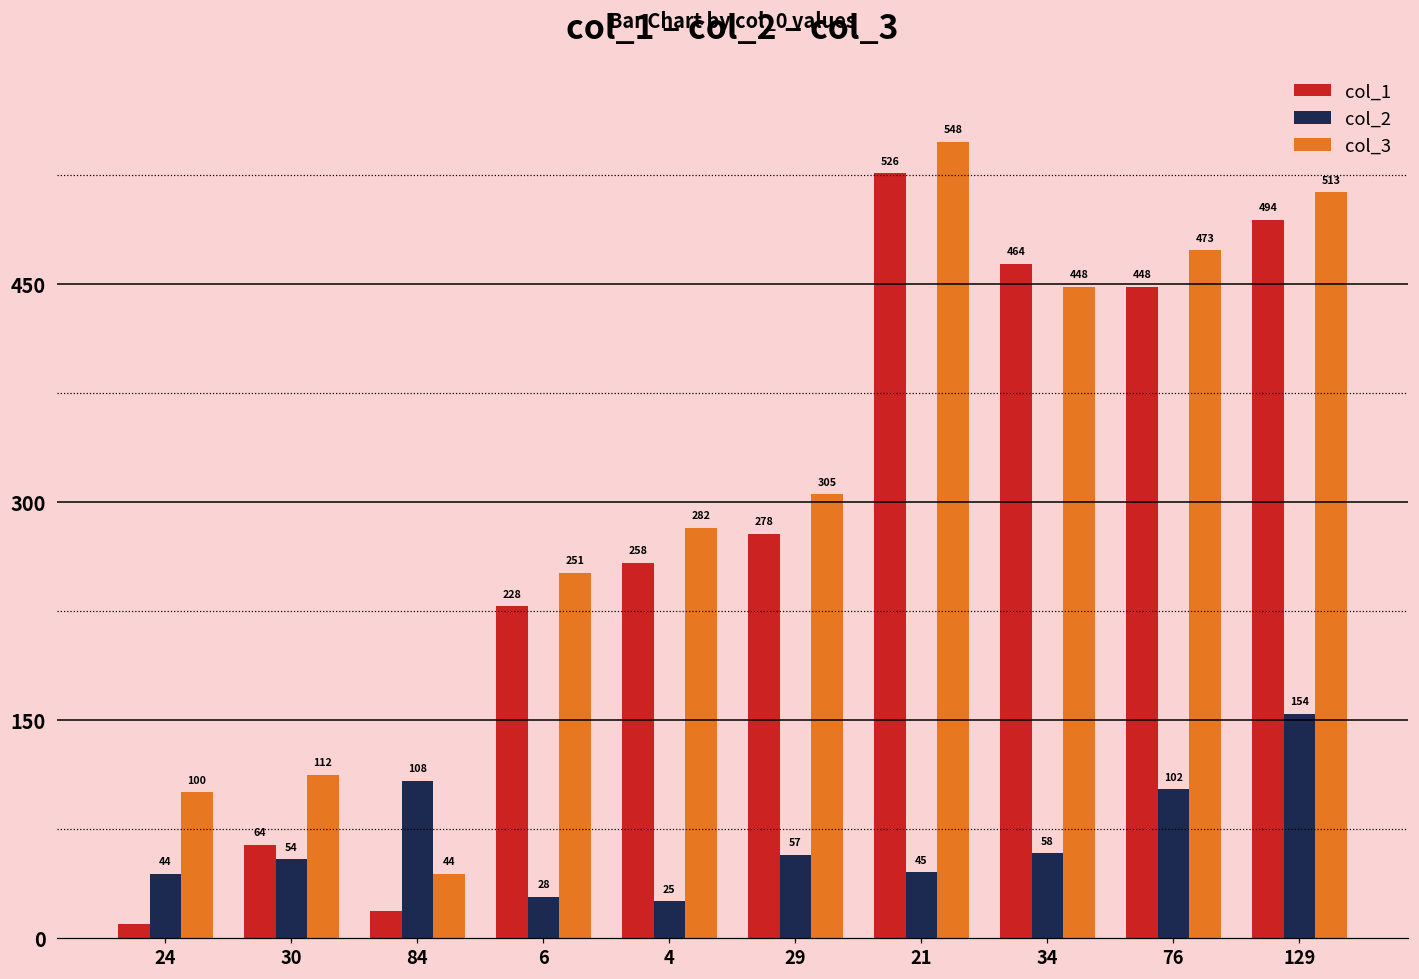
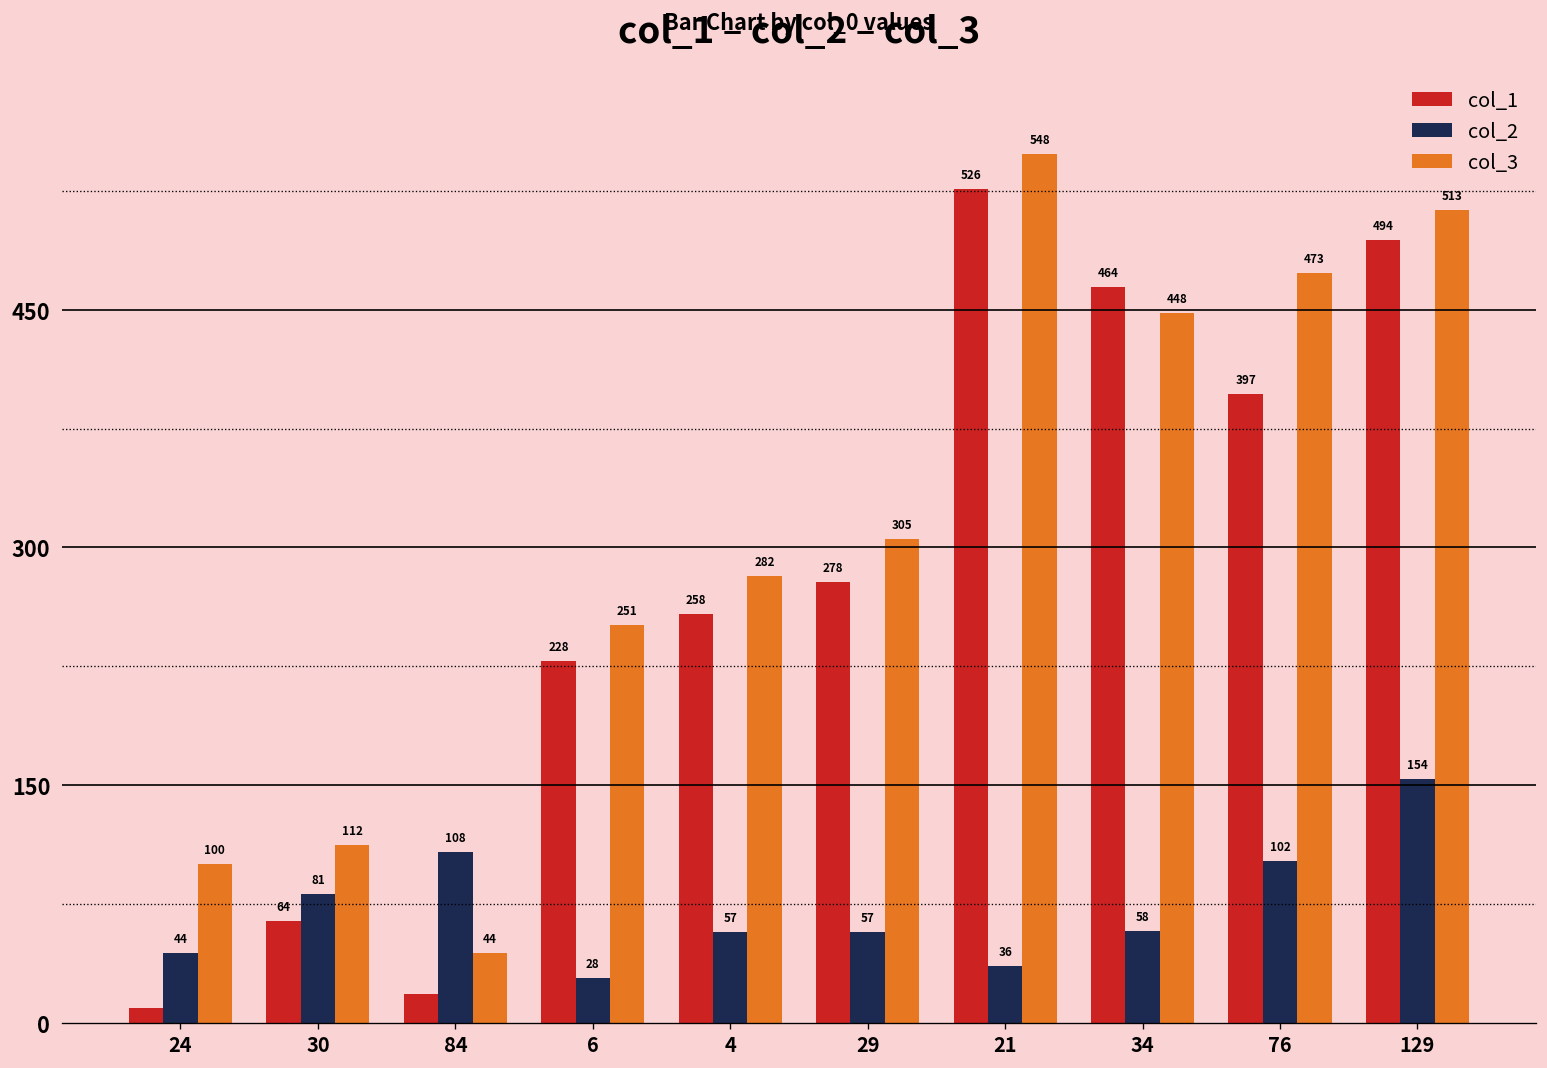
col_2, 30: 54 -> 81
col_2, 4: 25 -> 57
col_2, 21: 45 -> 36
col_1, 76: 448 -> 397
